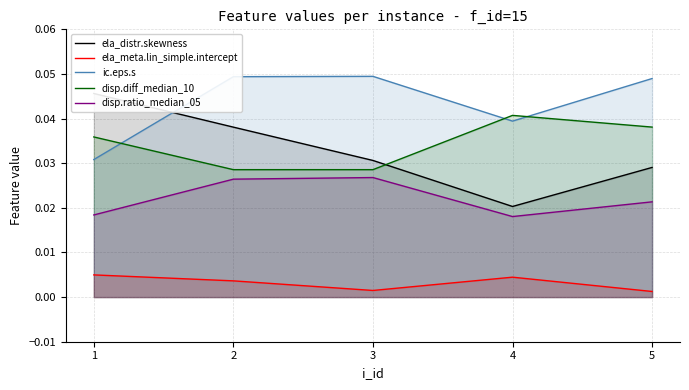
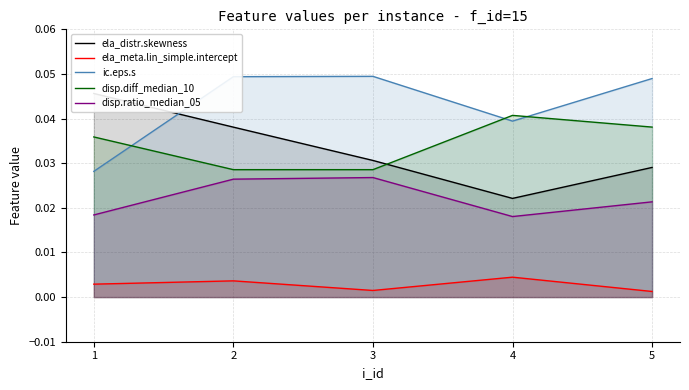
ela_meta.lin_simple.intercept, 1: 0.005 -> 0.003
ic.eps.s, 1: 0.031 -> 0.028
ela_distr.skewness, 4: 0.020 -> 0.022
